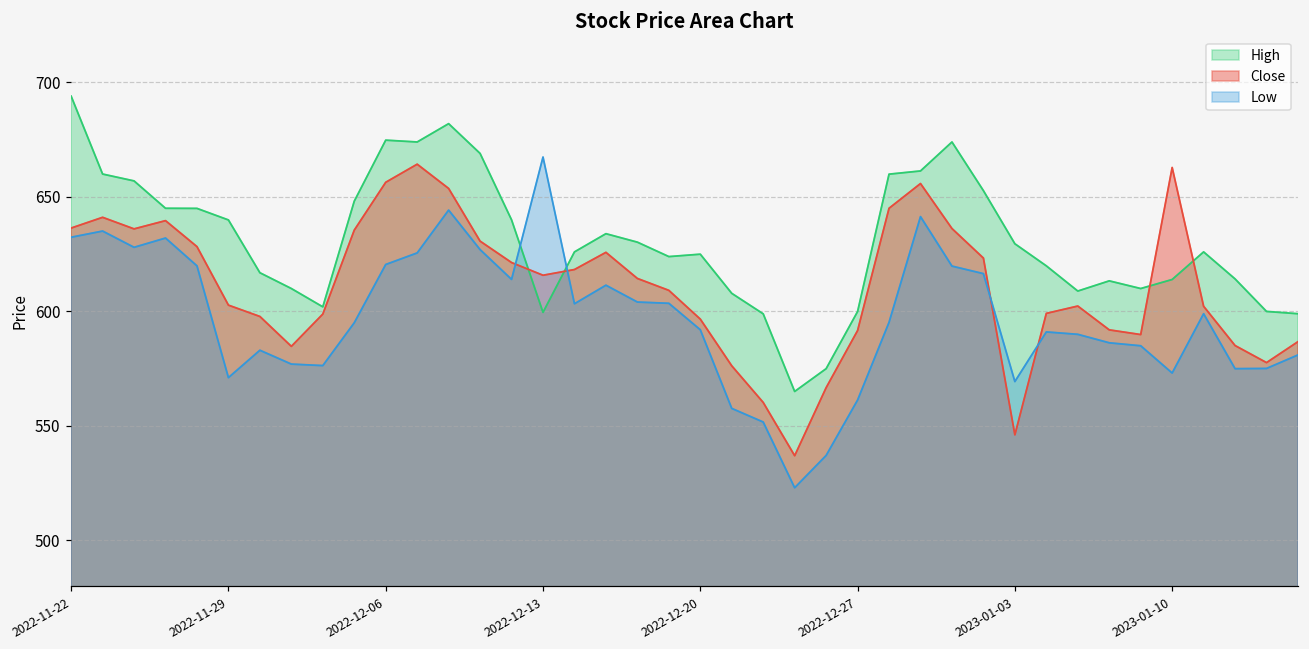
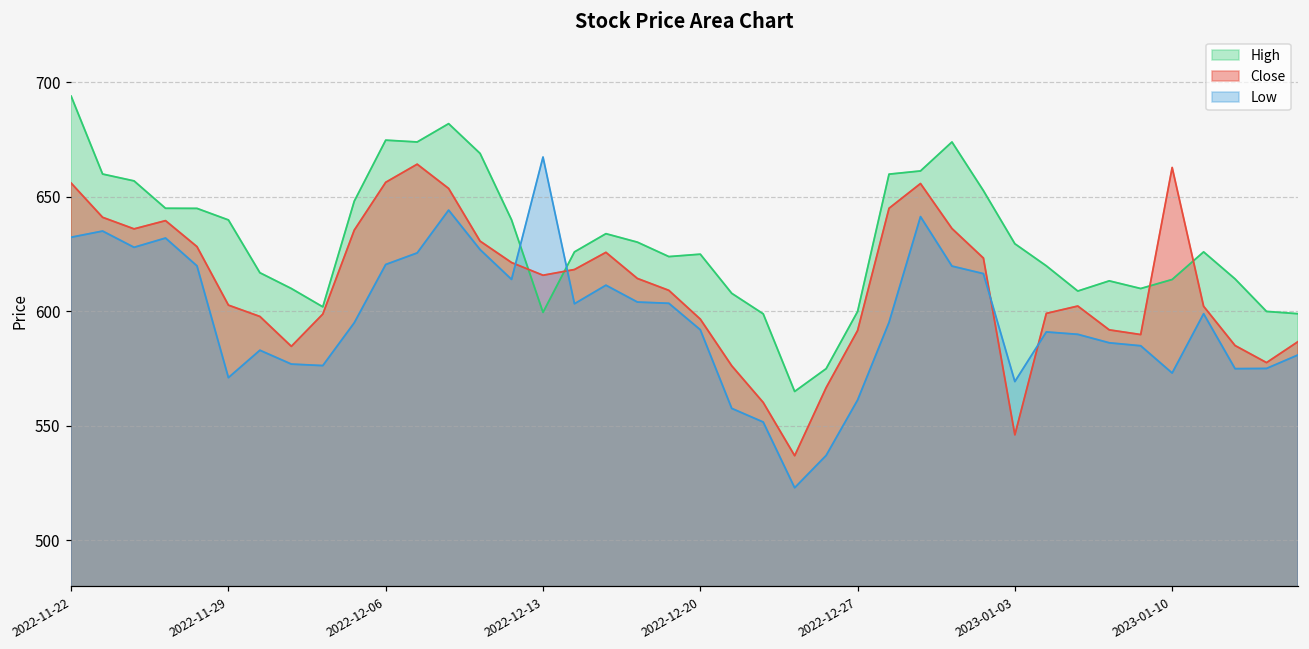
Close, 2022-11-22: 636 -> 656
